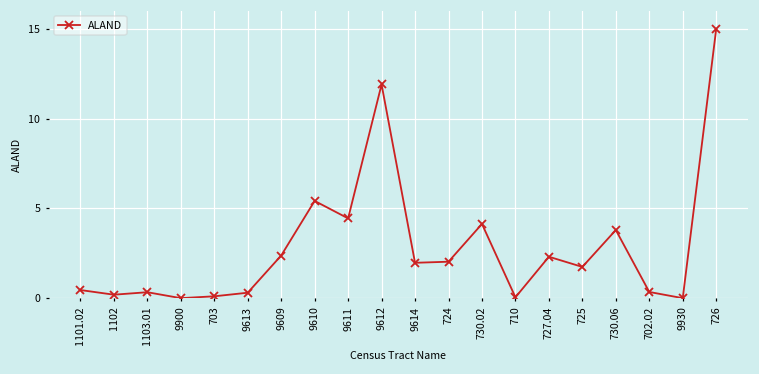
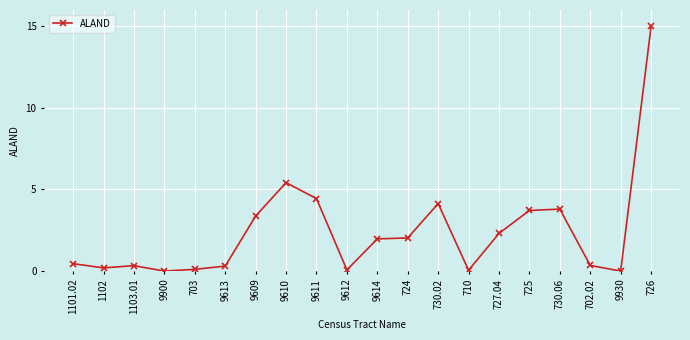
9609: 2.4 -> 3.4
9612: 11.9 -> 0.1
725: 1.7 -> 3.7
